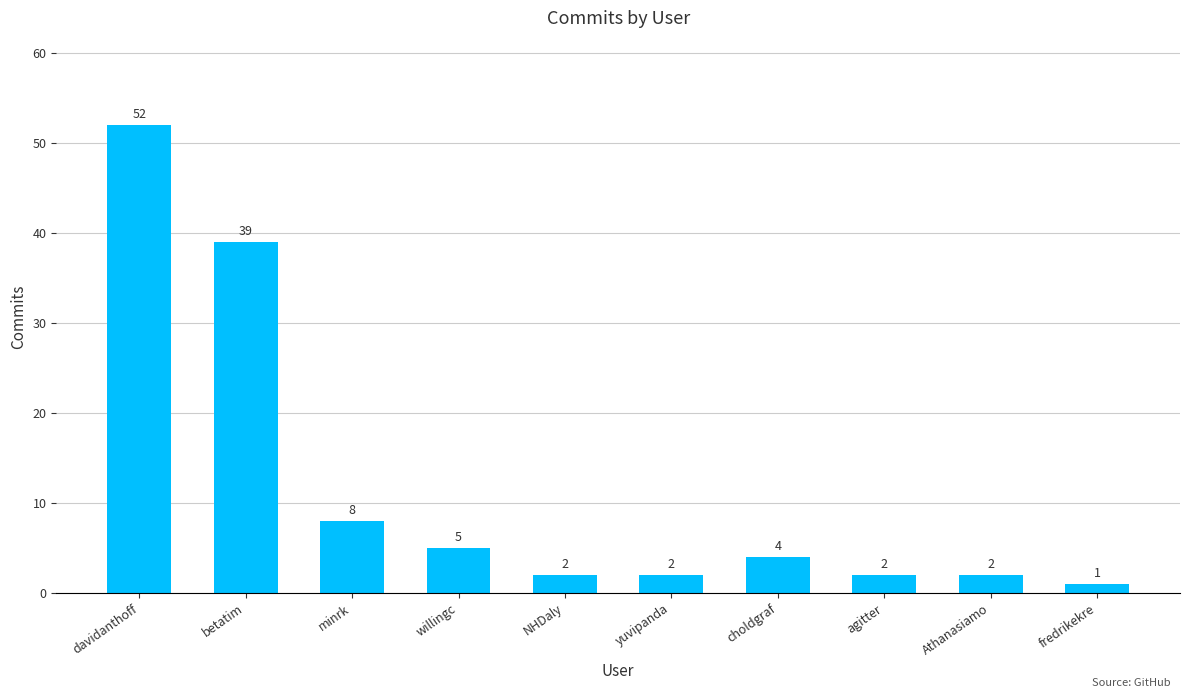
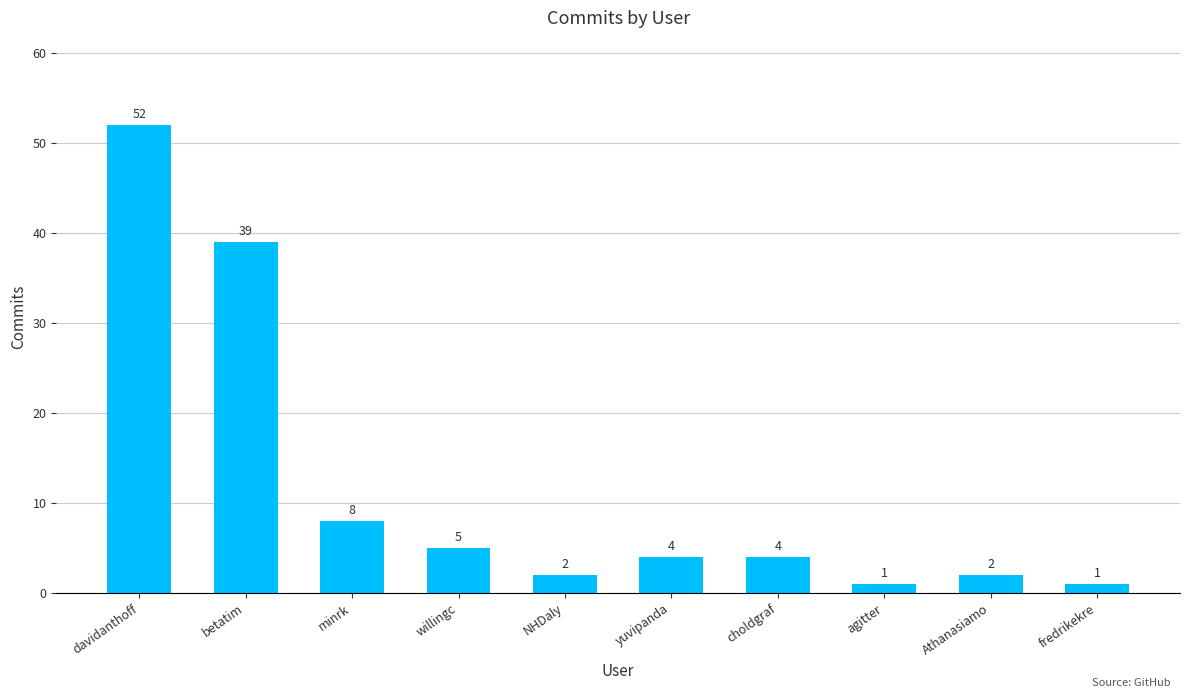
yuvipanda: 2 -> 4
agitter: 2 -> 1
